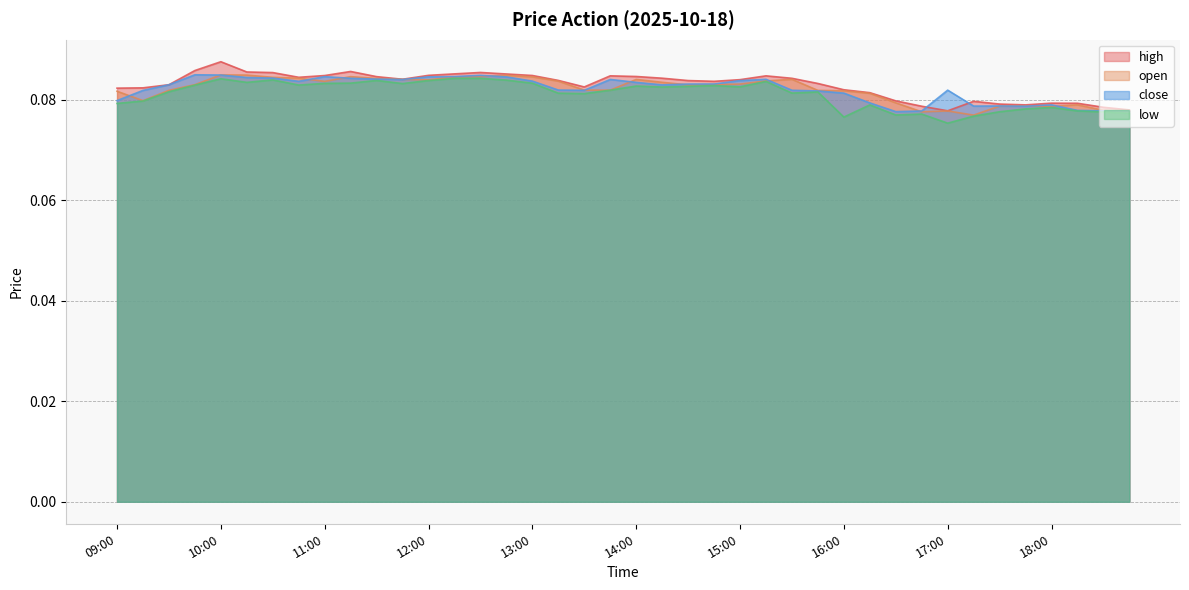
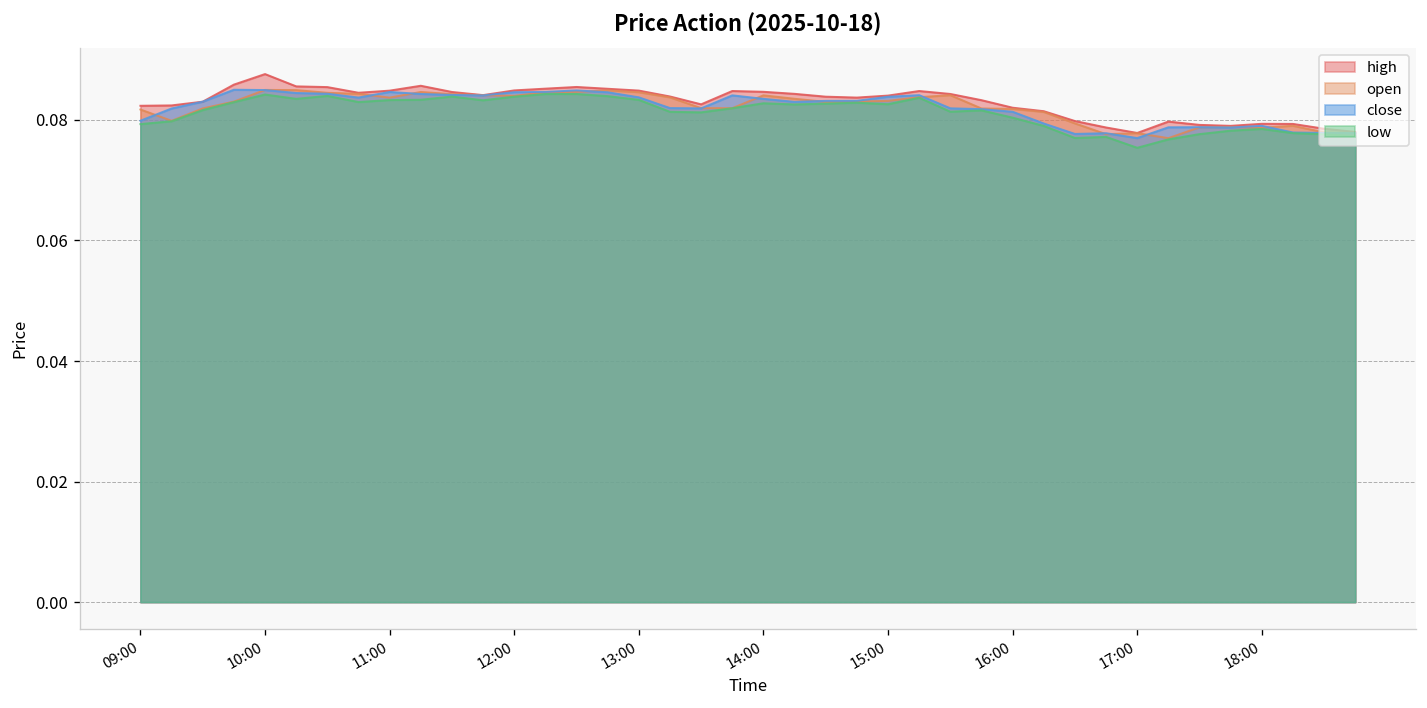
low, 16:00: 0.077 -> 0.080
close, 17:00: 0.082 -> 0.077
